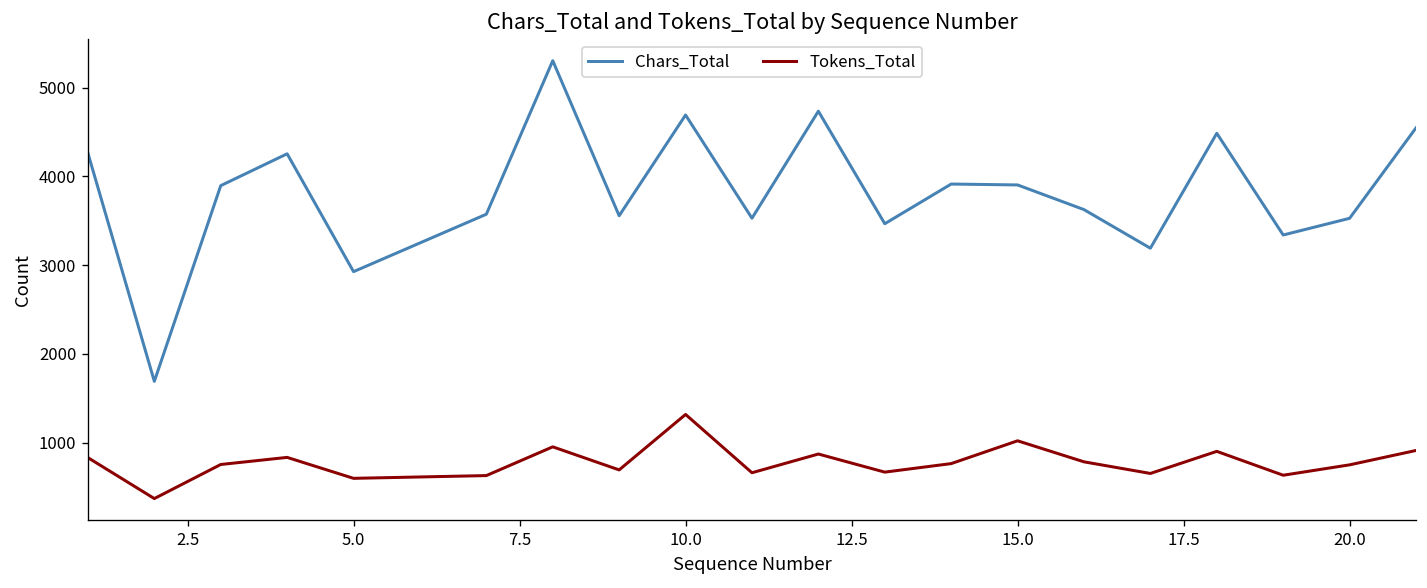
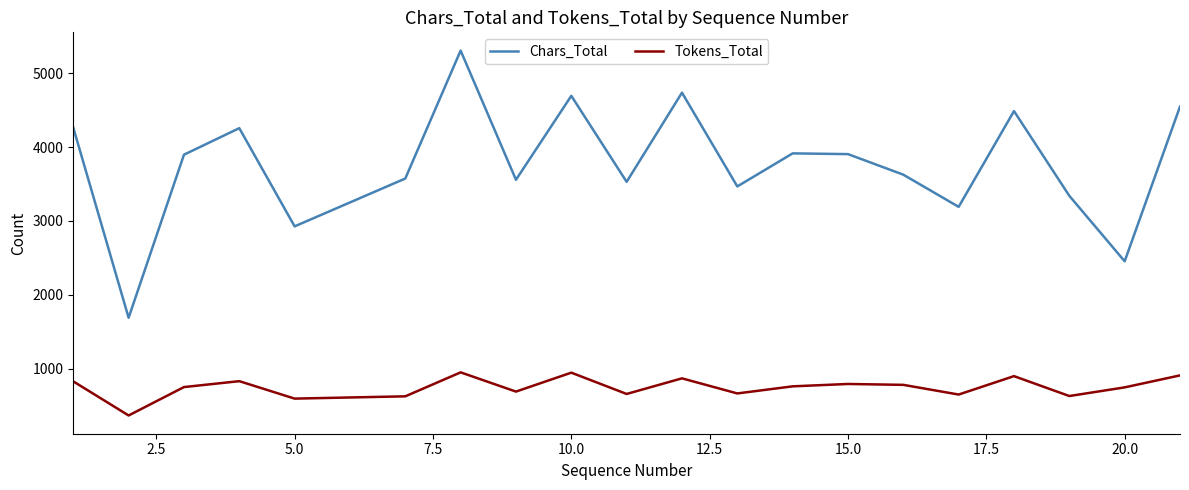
Tokens_Total, 10.0: 1300 -> 900
Tokens_Total, 15.0: 1000 -> 800
Chars_Total, 20.0: 3500 -> 2500
